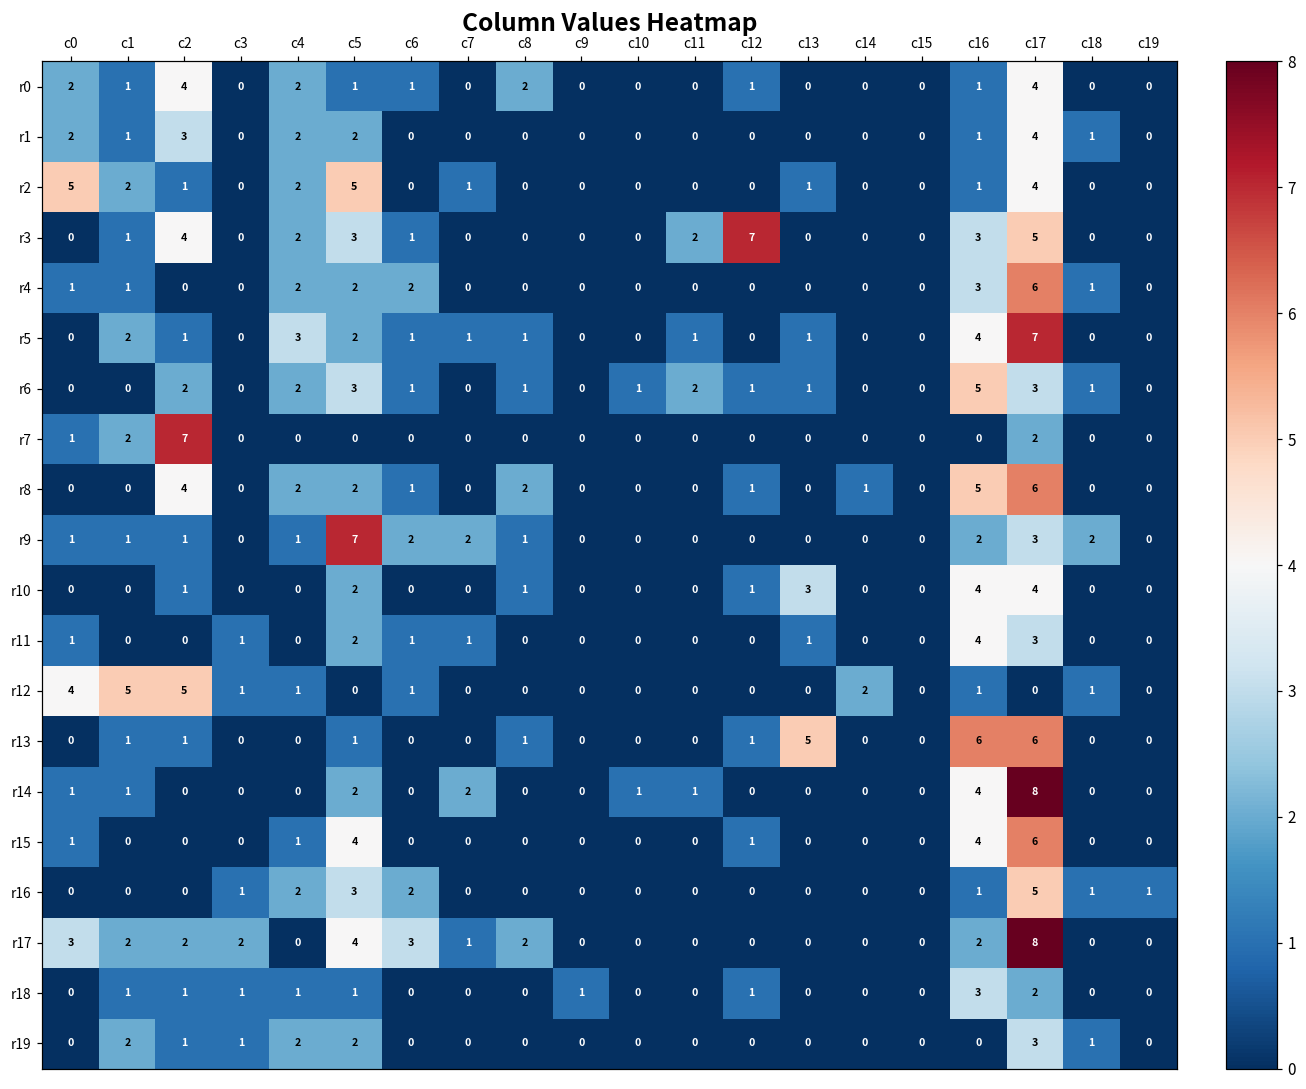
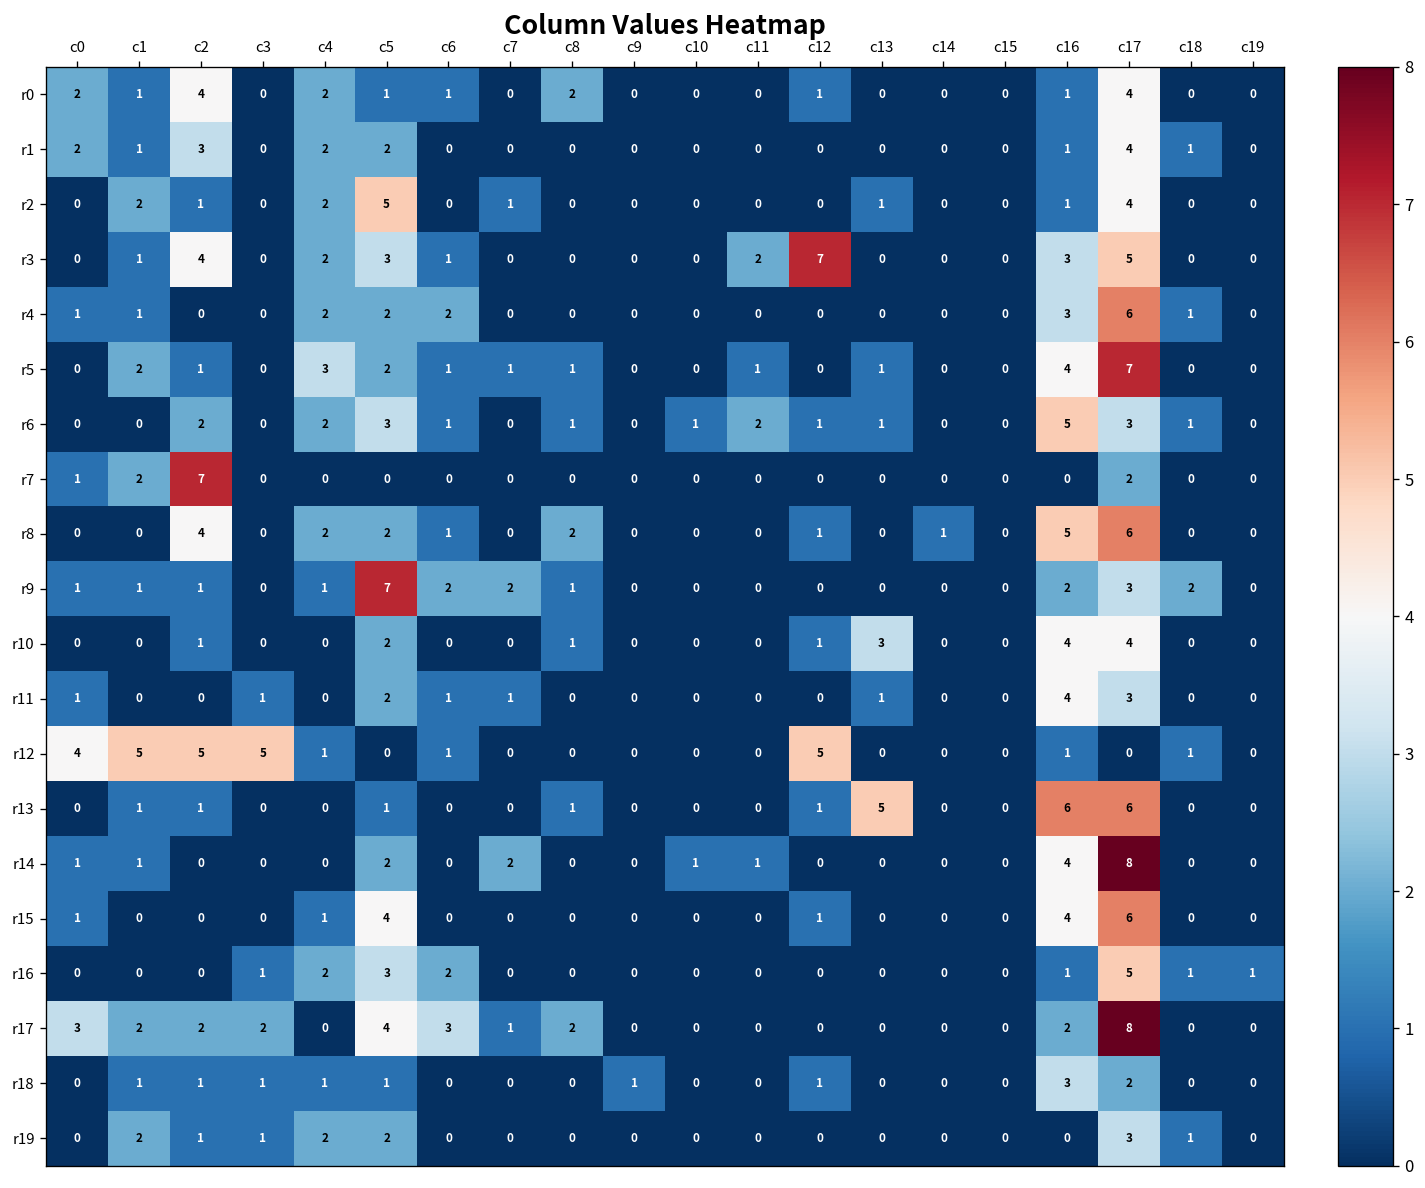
r2, c0: 5 -> 0
r12, c3: 1 -> 5
r12, c12: 0 -> 5
r12, c14: 2 -> 0
